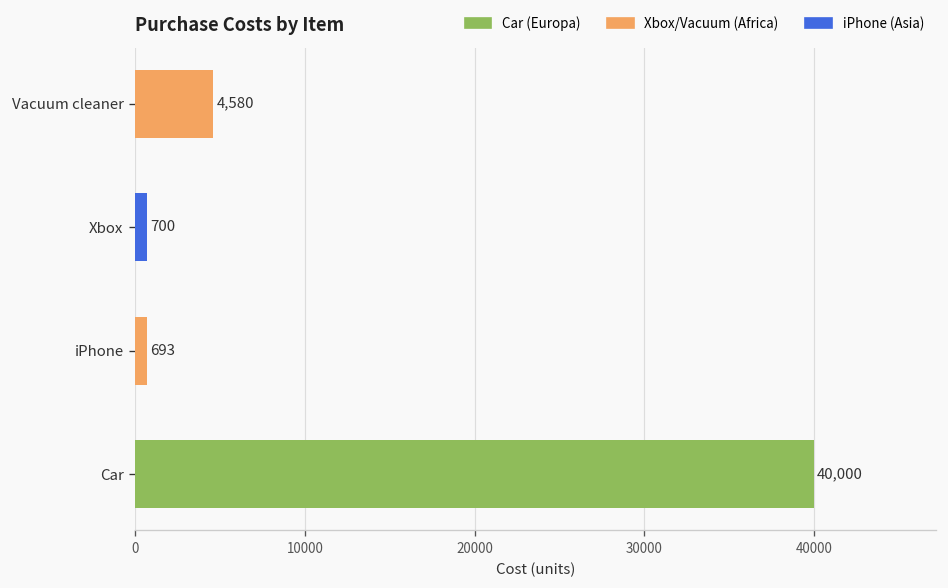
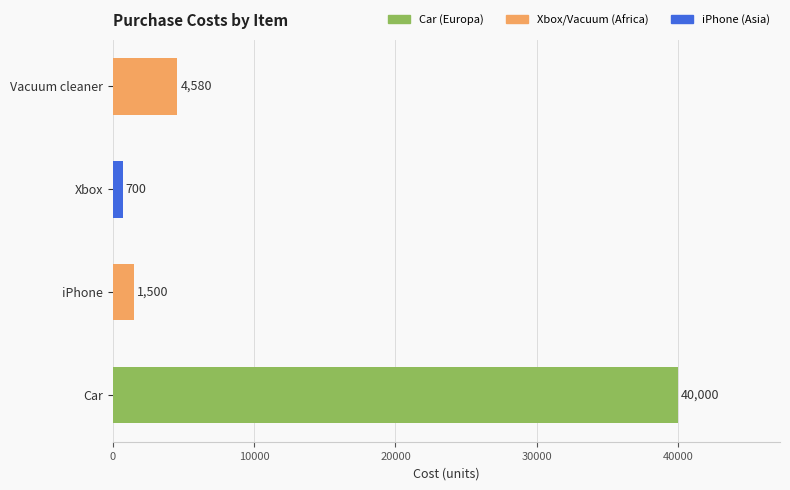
iPhone: 693 -> 1,500
